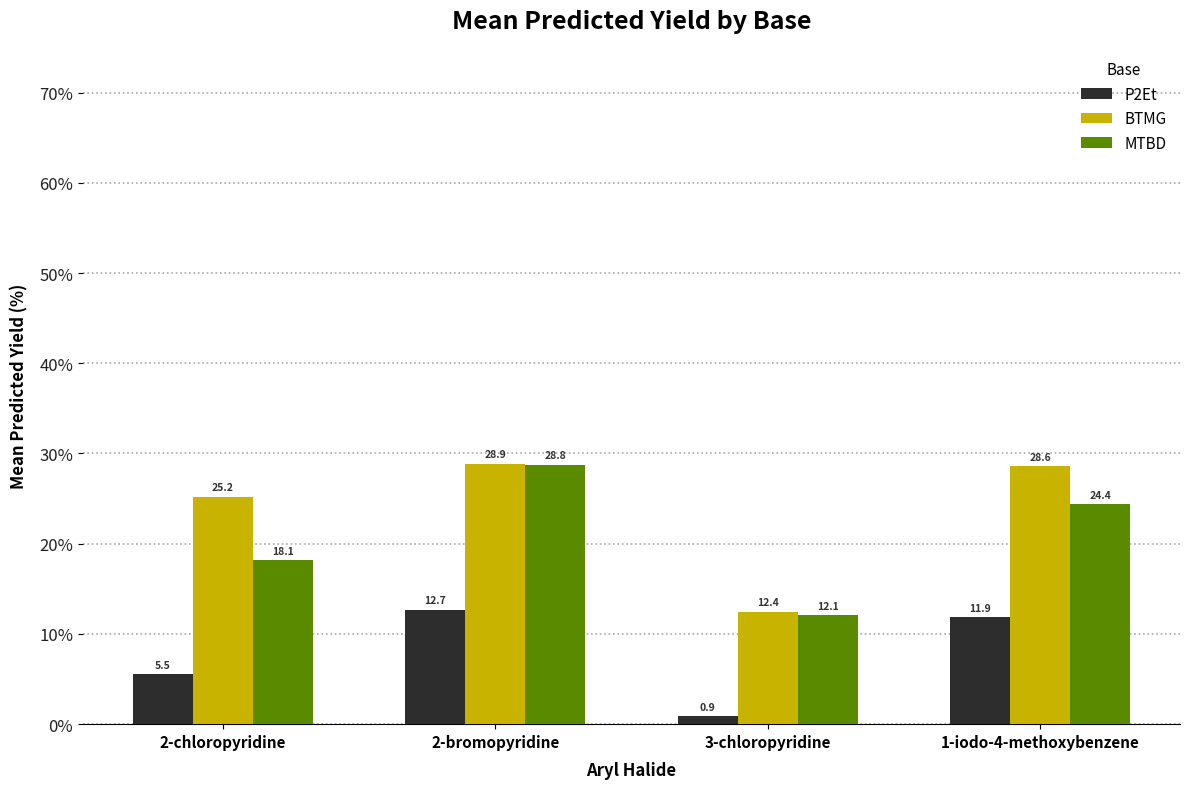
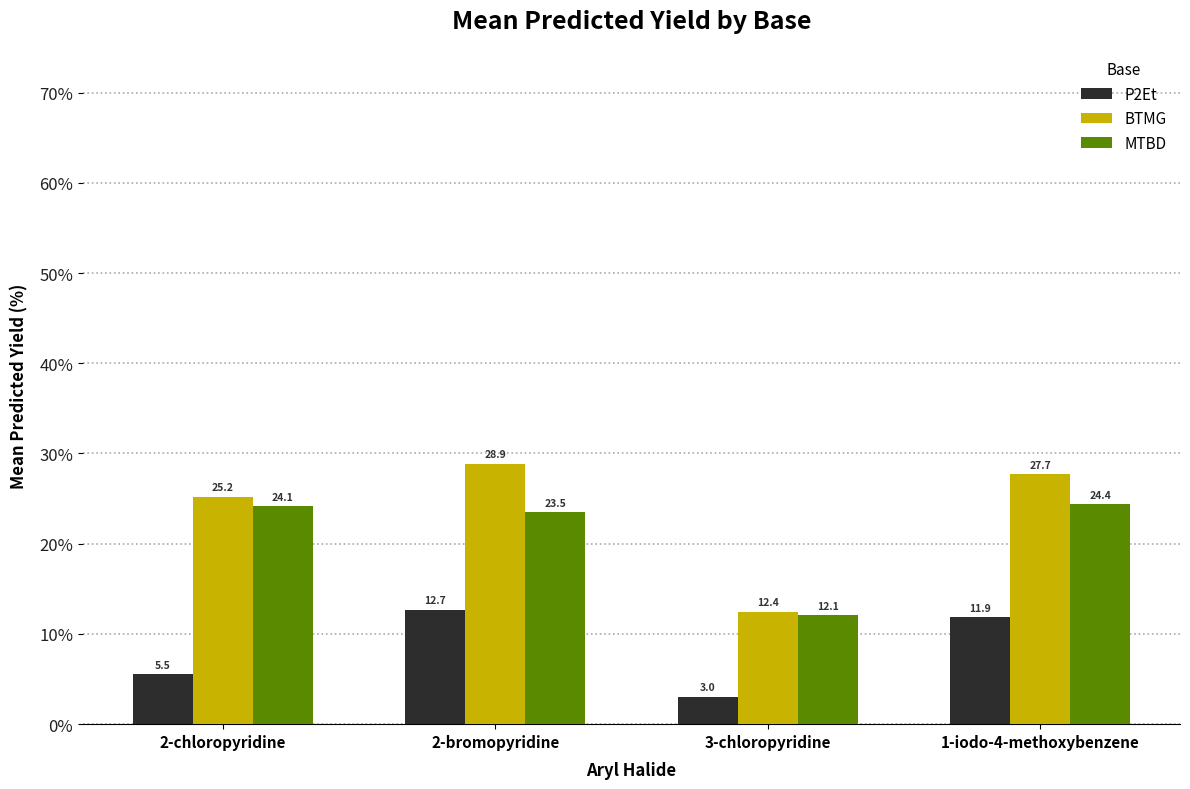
MTBD, 2-chloropyridine: 18.1 -> 24.1
MTBD, 2-bromopyridine: 28.8 -> 23.5
P2Et, 3-chloropyridine: 0.9 -> 3.0
BTMG, 1-iodo-4-methoxybenzene: 28.6 -> 27.7
